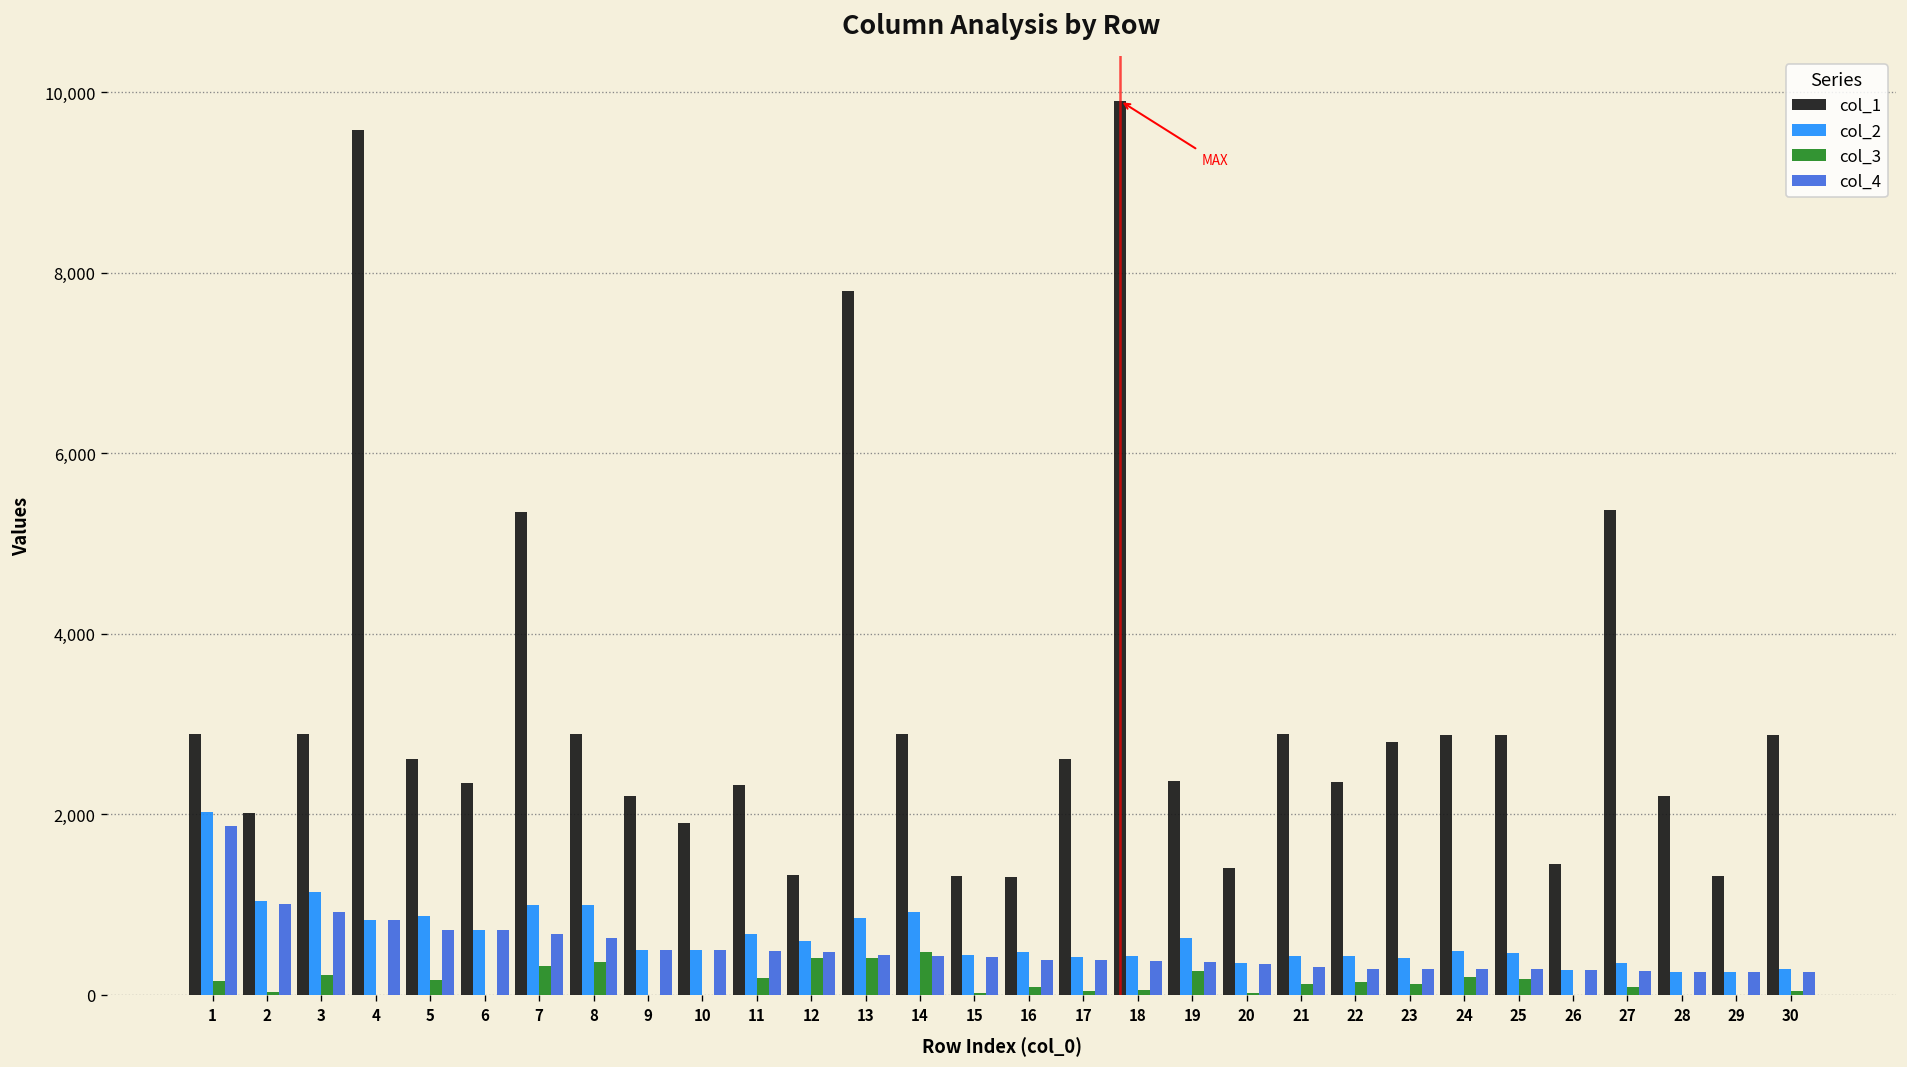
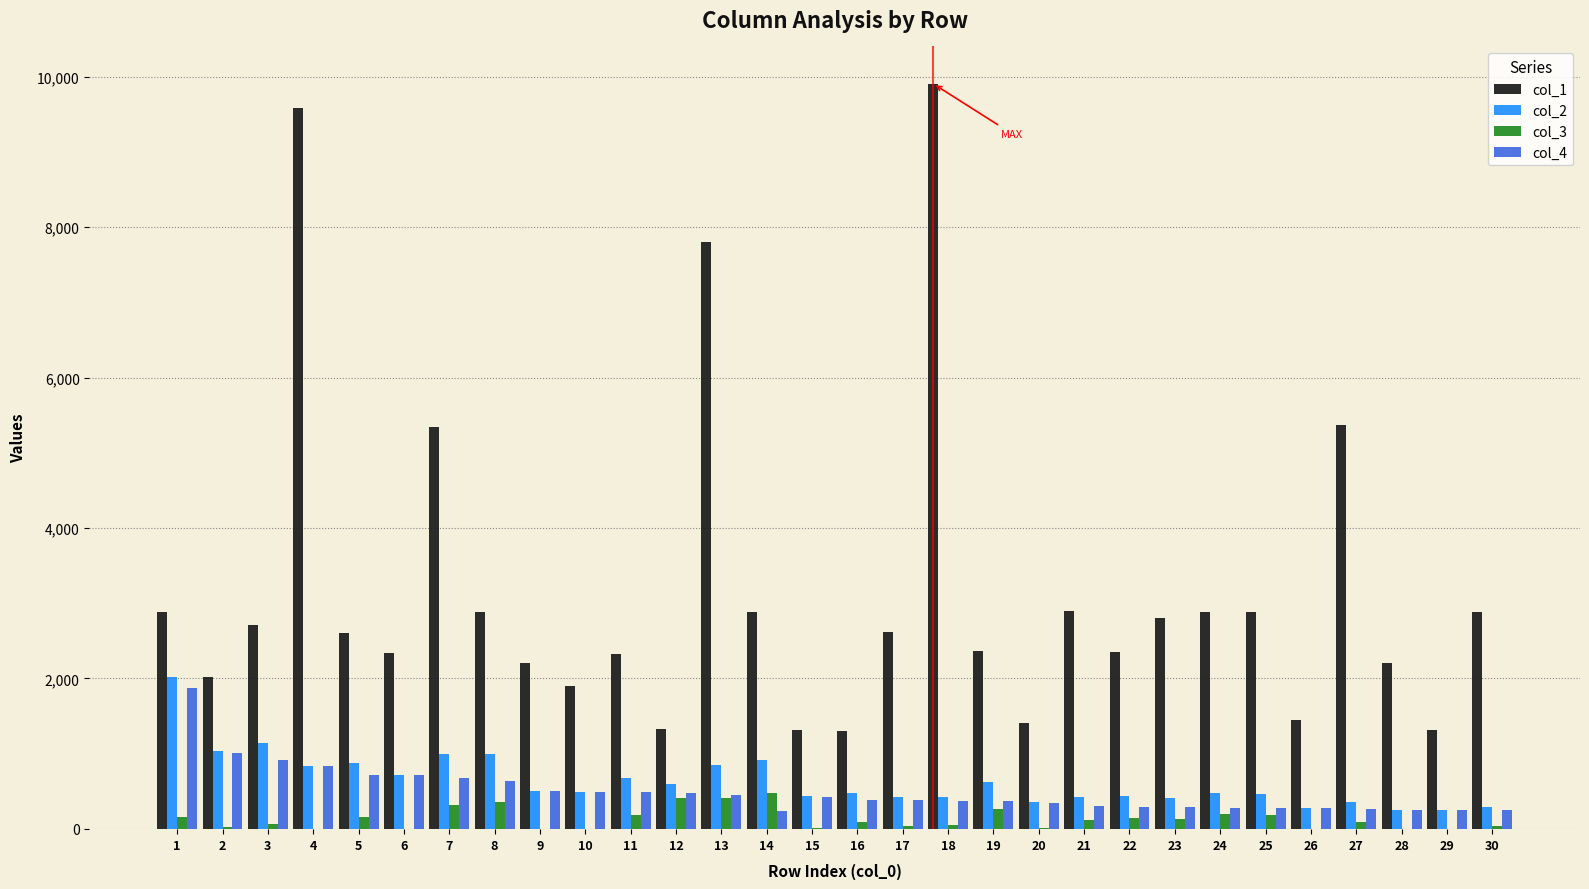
col_1, 3: 2,900 -> 2,700
col_3, 3: 200 -> 100
col_4, 14: 400 -> 200
